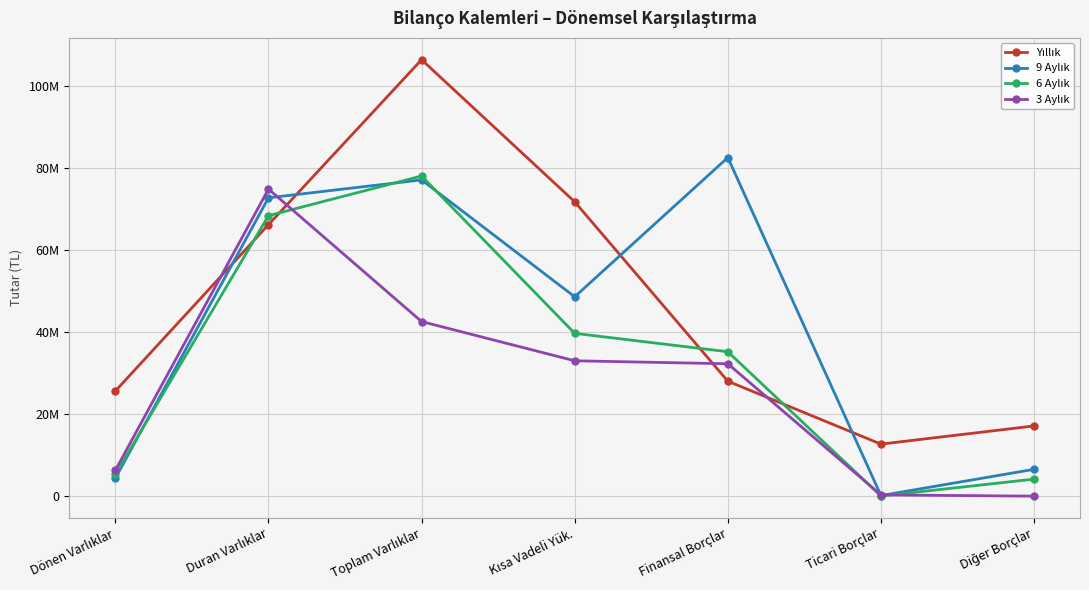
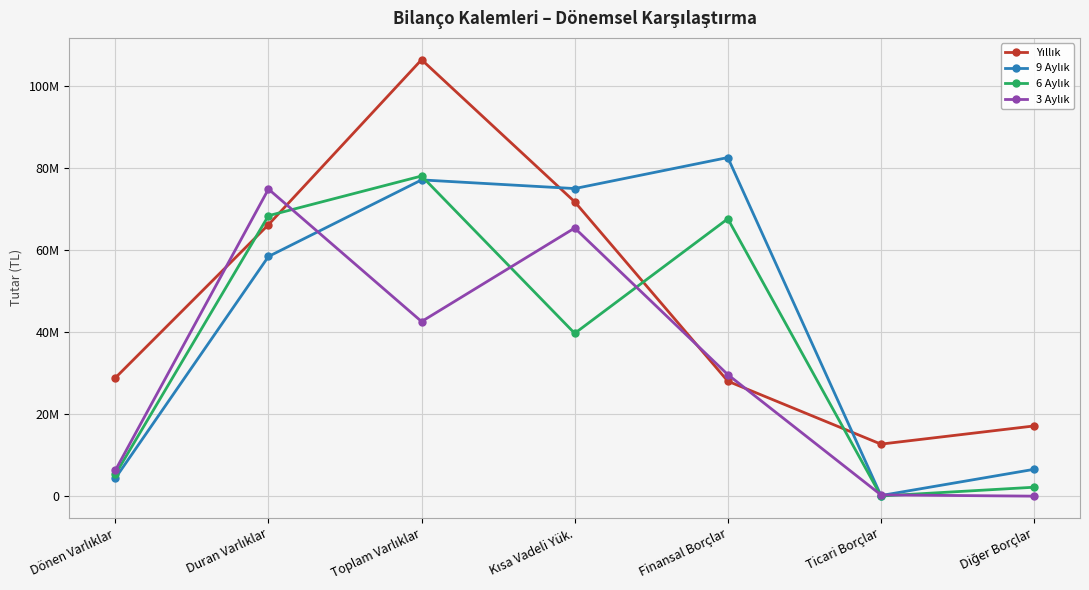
Yıllık, Dönen Varlıklar: 26000000 -> 29000000
9 Aylık, Duran Varlıklar: 73000000 -> 58000000
9 Aylık, Kısa Vadeli Yük.: 49000000 -> 75000000
3 Aylık, Kısa Vadeli Yük.: 33000000 -> 65000000
6 Aylık, Finansal Borçlar: 35000000 -> 68000000
3 Aylık, Finansal Borçlar: 32000000 -> 30000000
6 Aylık, Diğer Borçlar: 4000000 -> 2000000
